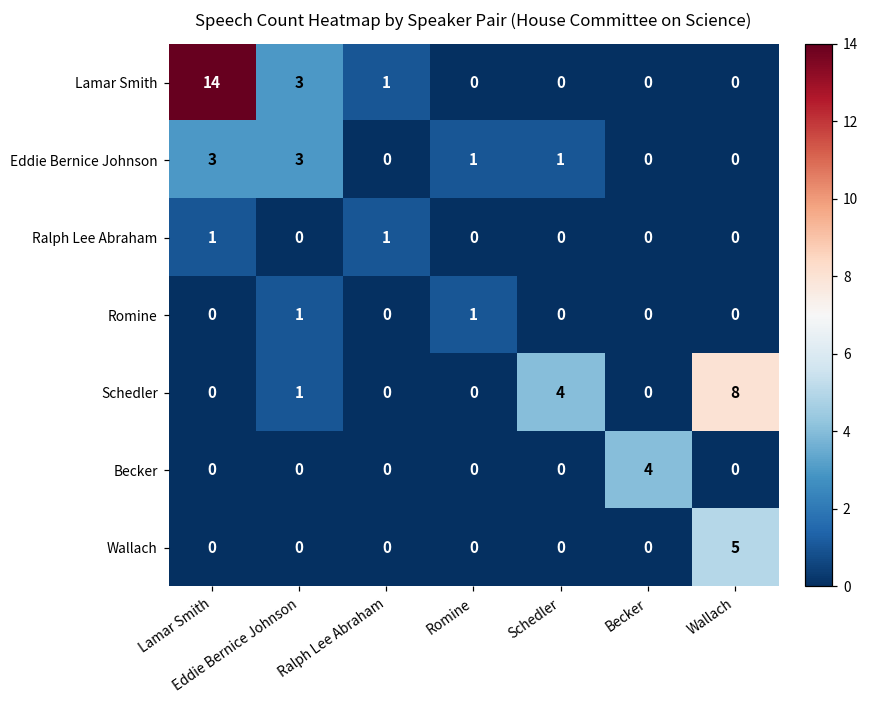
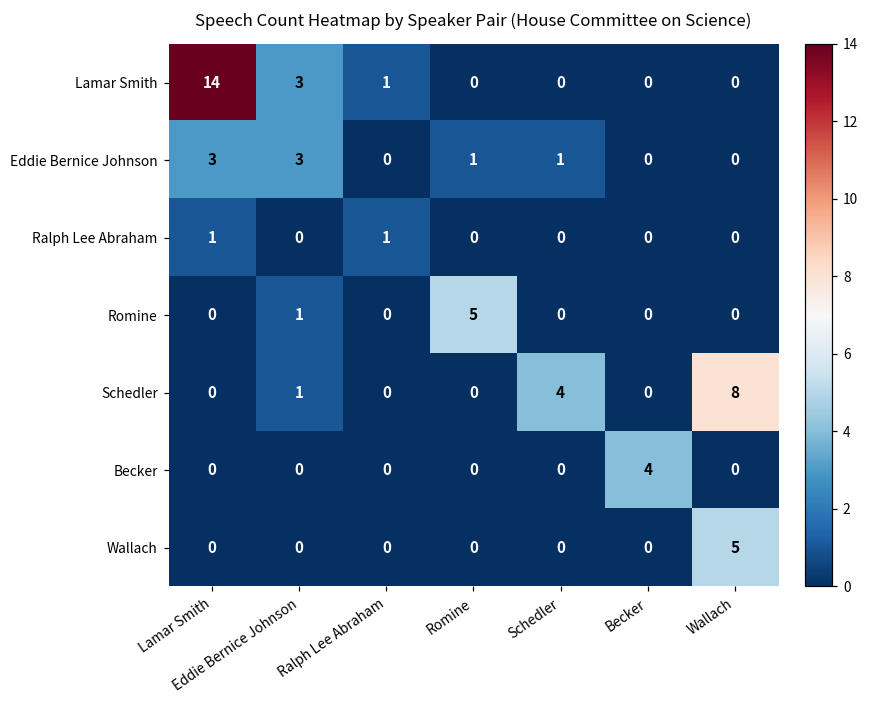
Romine, Romine: 1 -> 5
